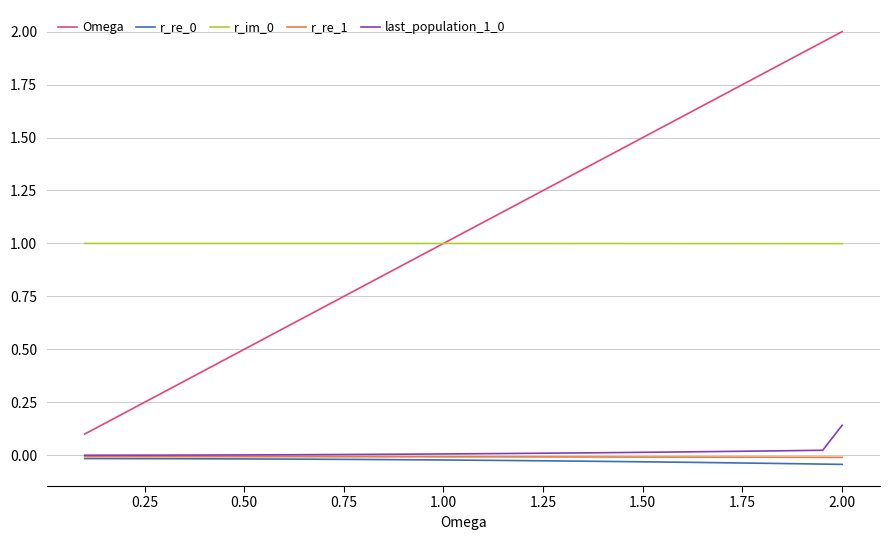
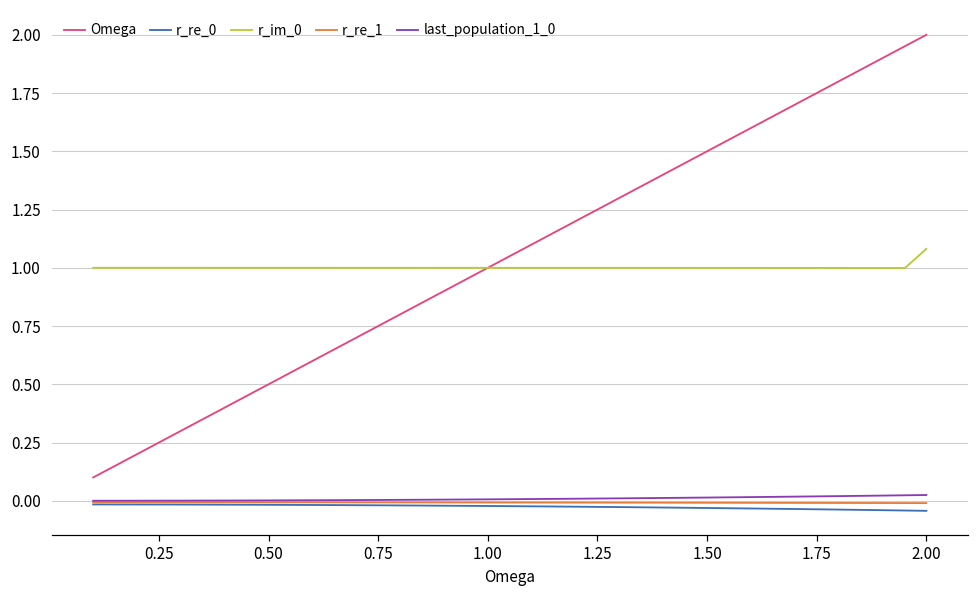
r_im_0, 2.00: 1.00 -> 1.08
last_population_1_0, 2.00: 0.14 -> 0.02
